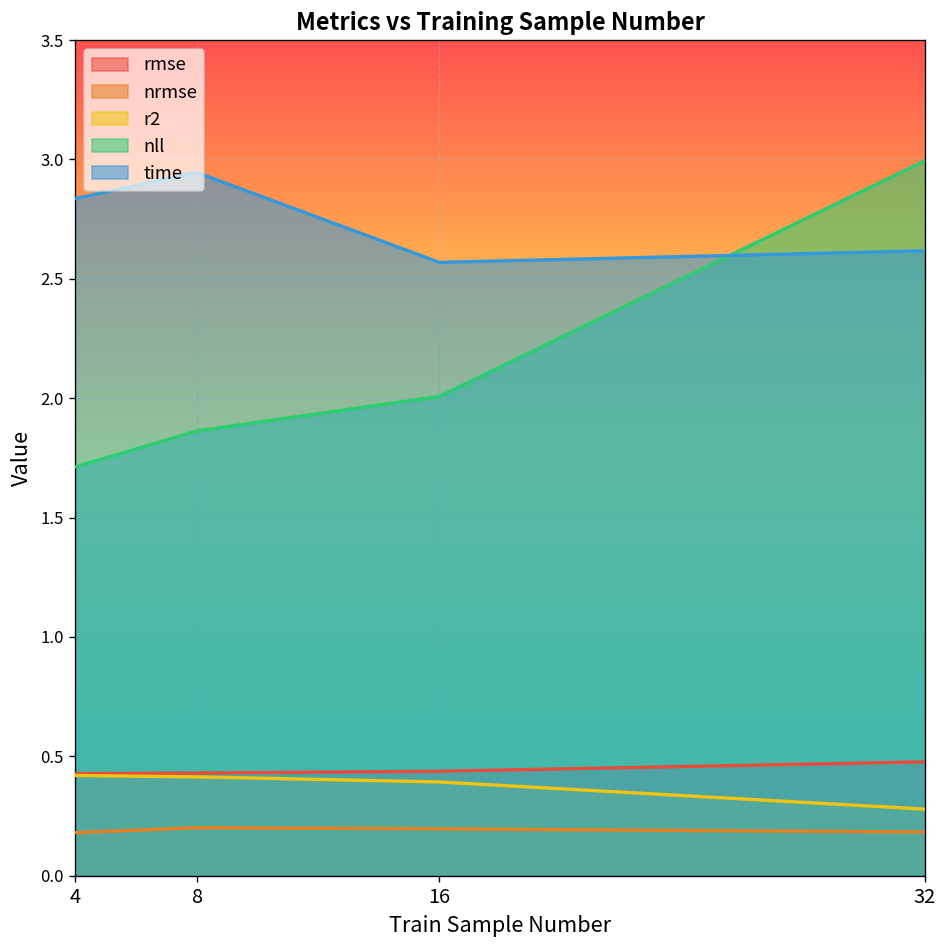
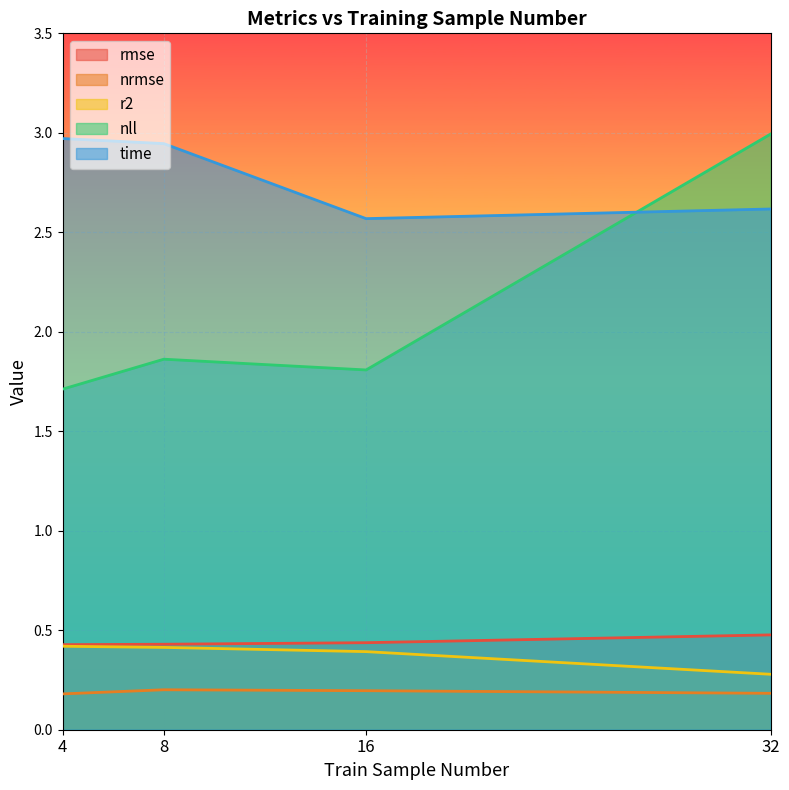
time, 4: 2.84 -> 2.97
nll, 16: 2.01 -> 1.81
